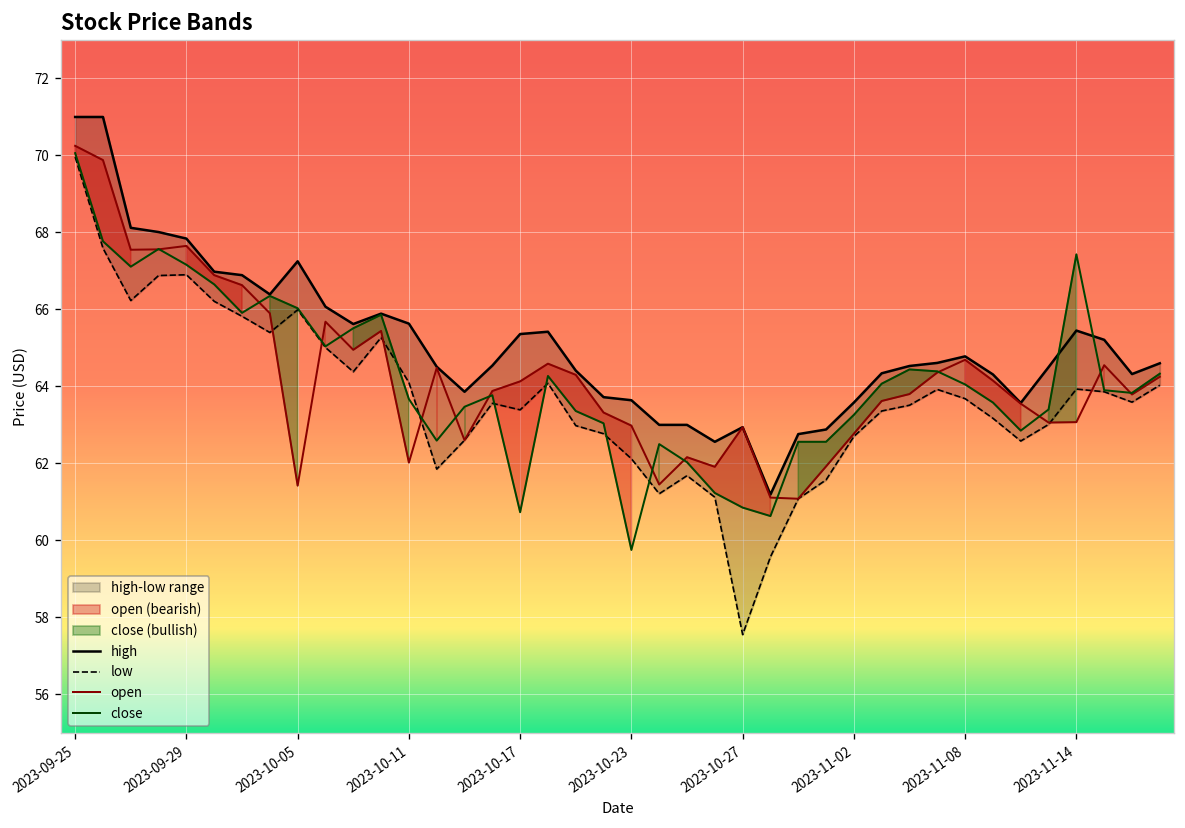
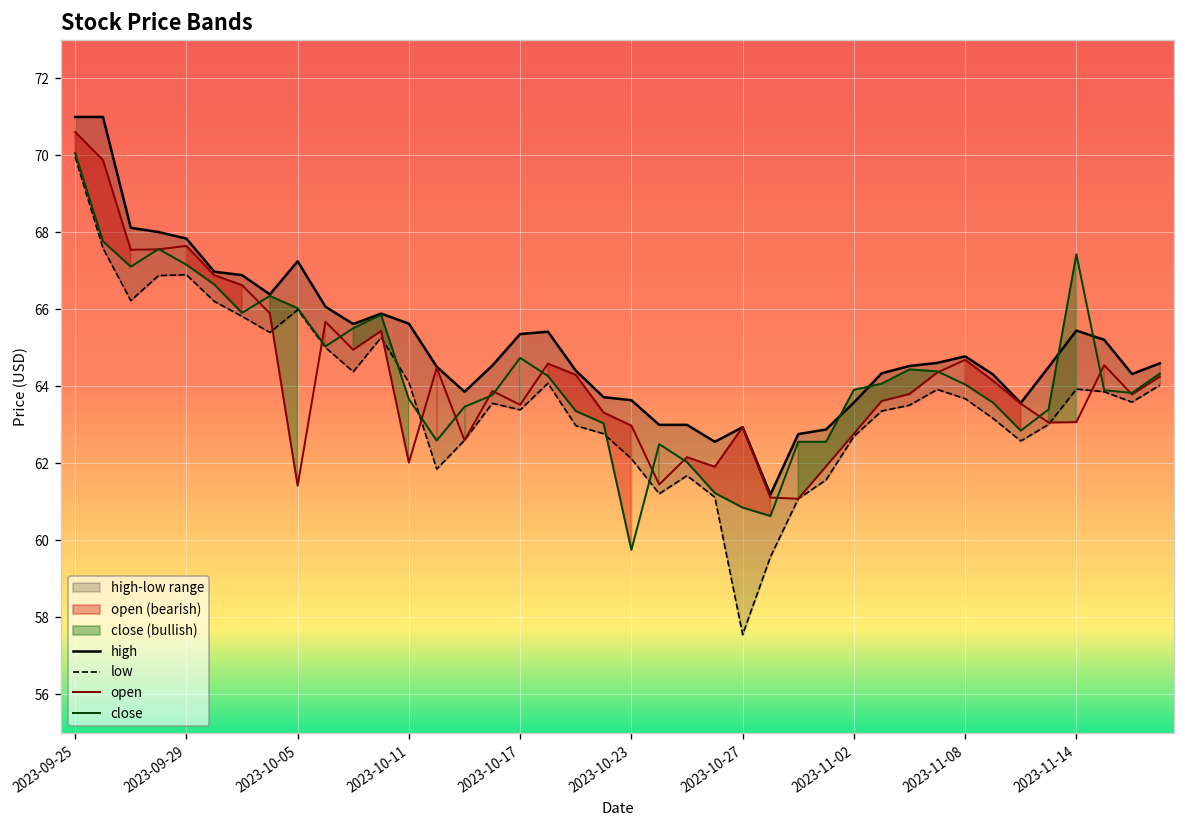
open, 2023-09-25: 70.3 -> 70.6
open, 2023-10-17: 64.1 -> 63.5
close, 2023-10-17: 60.7 -> 64.7
close, 2023-11-02: 63.3 -> 63.9
